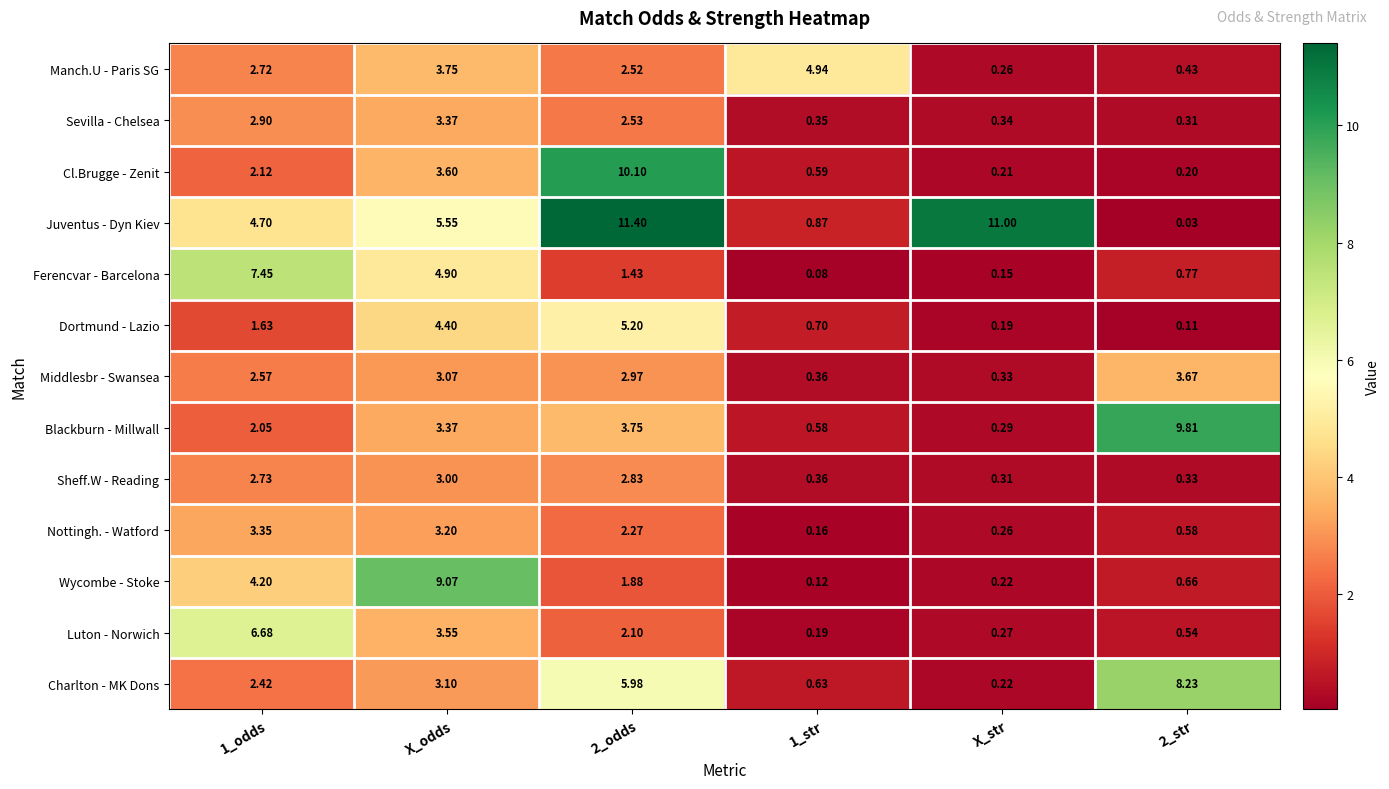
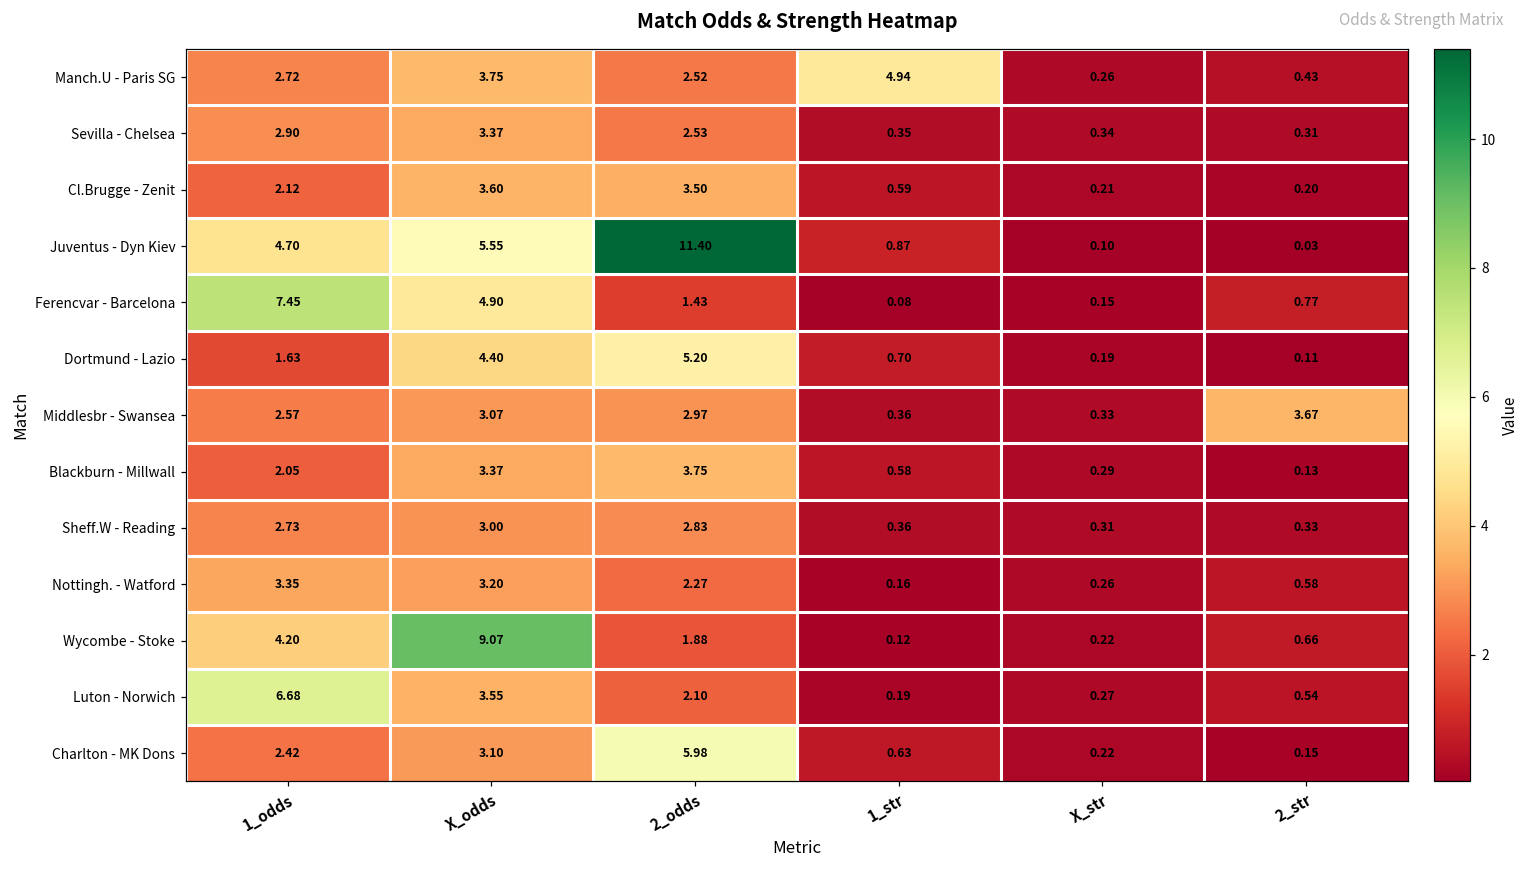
Cl.Brugge - Zenit, 2_odds: 10.10 -> 3.50
Juventus - Dyn Kiev, X_str: 11.00 -> 0.10
Blackburn - Millwall, 2_str: 9.81 -> 0.13
Charlton - MK Dons, 2_str: 8.23 -> 0.15
